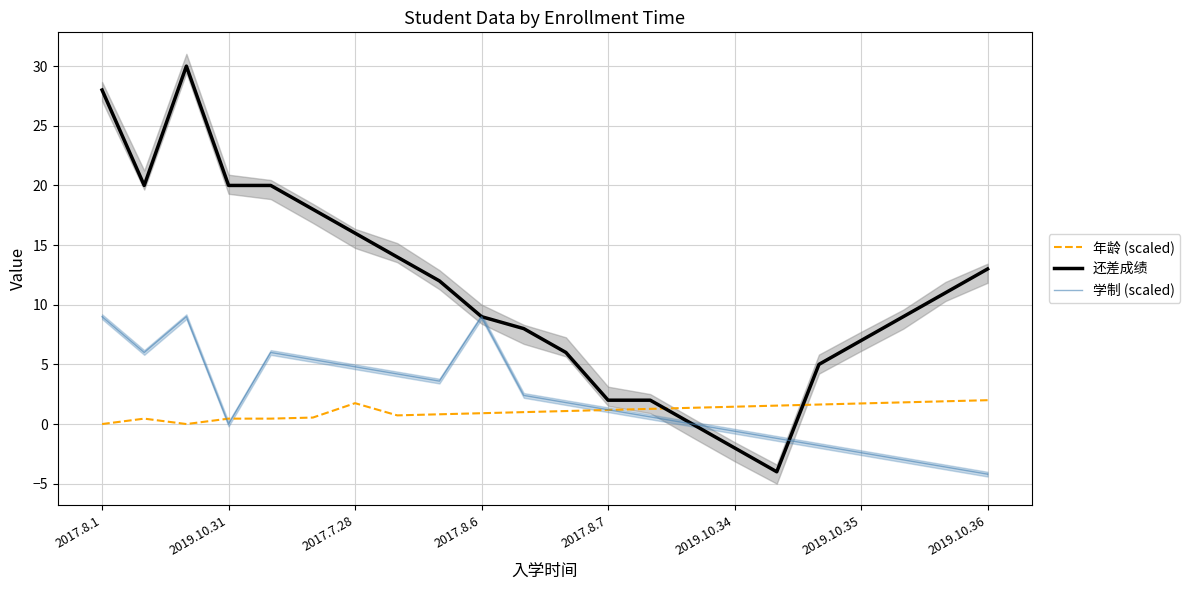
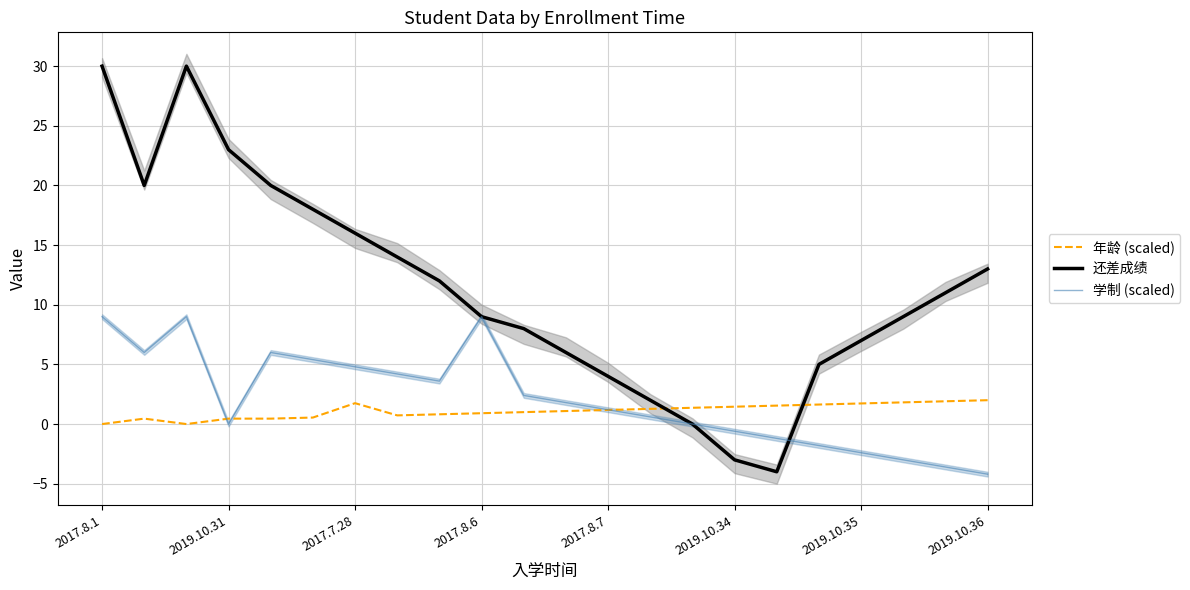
还差成绩, 2017.8.1: 28 -> 30
还差成绩, 2019.10.31: 20 -> 23
还差成绩, 2017.8.7: 2 -> 4
还差成绩, 2019.10.34: -2 -> -3
